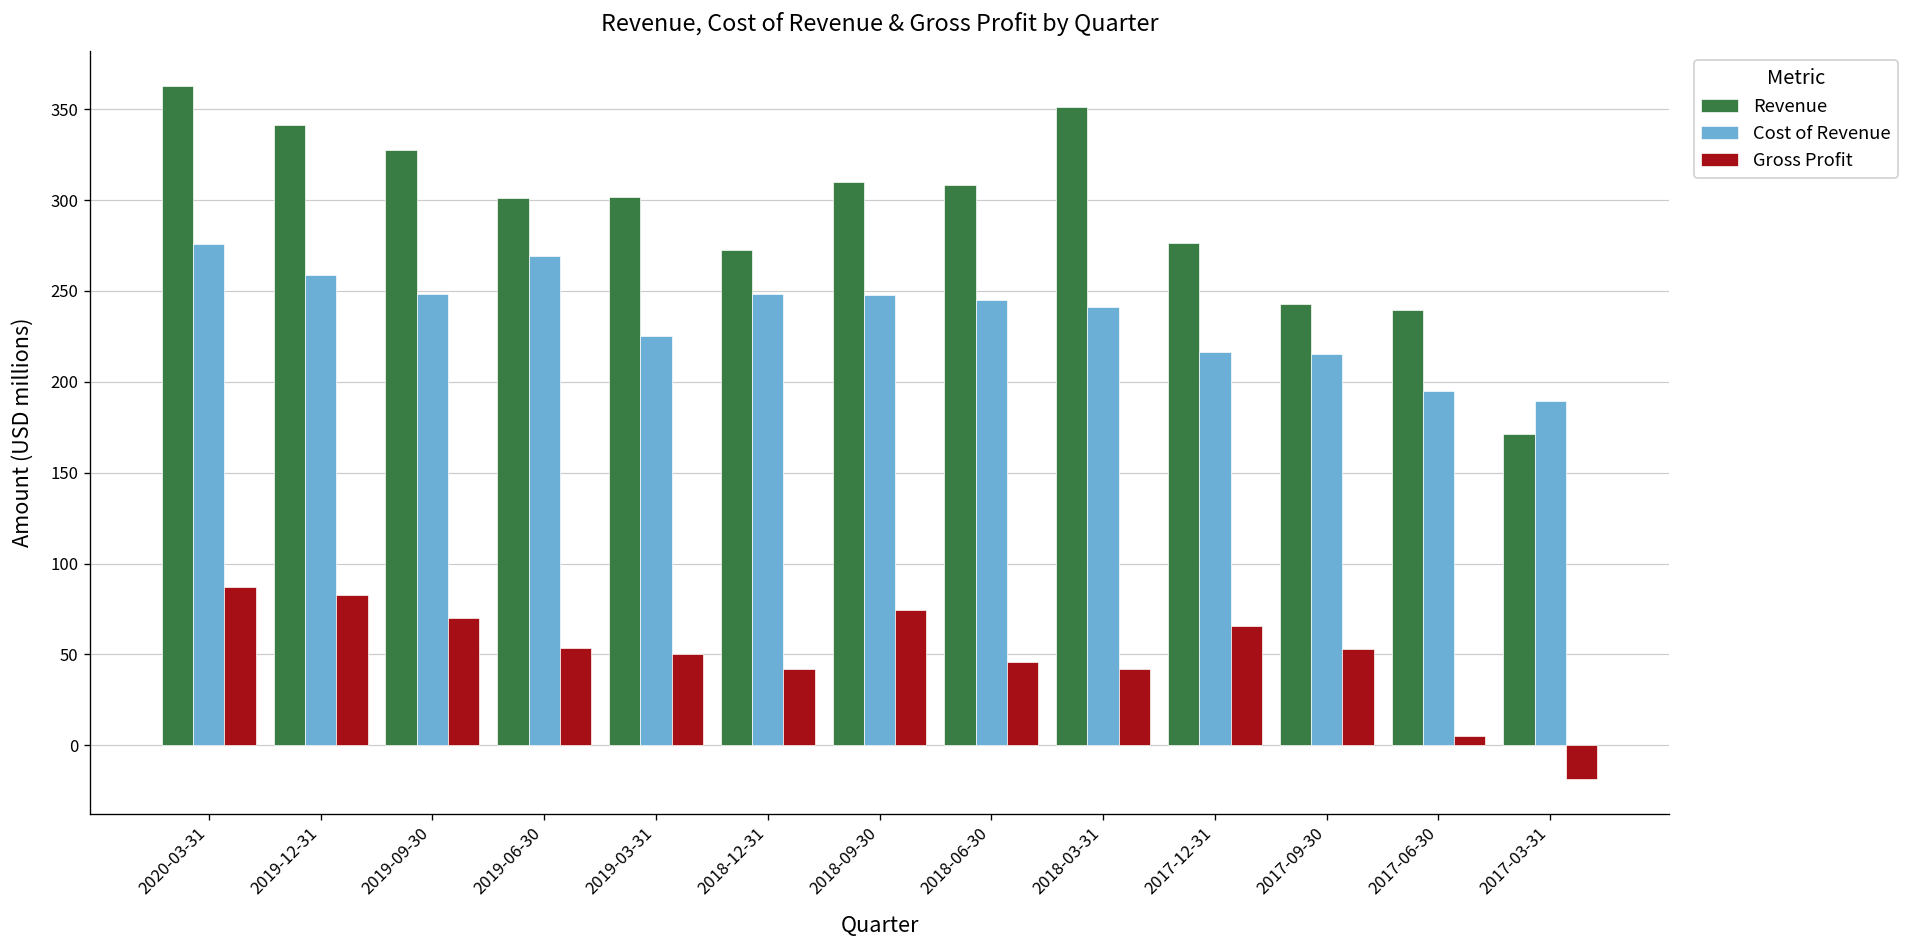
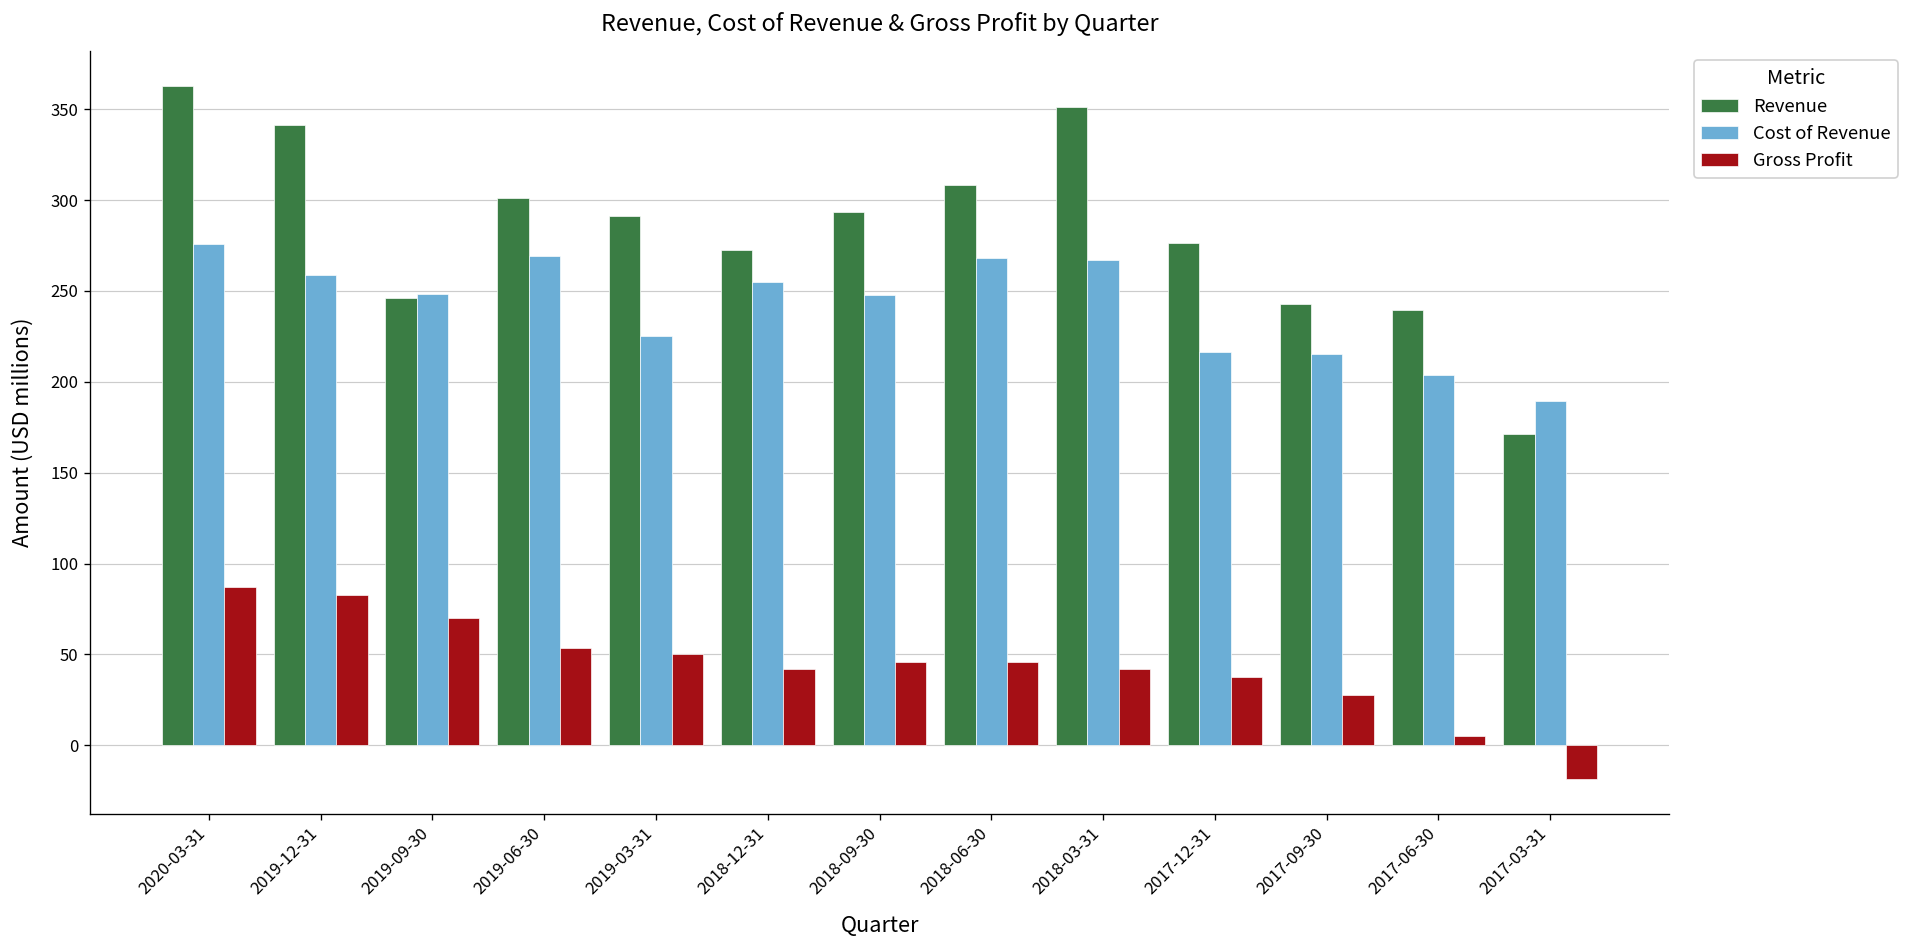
Revenue, 2019-09-30: 327 -> 246
Revenue, 2019-03-31: 302 -> 291
Cost of Revenue, 2018-12-31: 248 -> 255
Revenue, 2018-09-30: 310 -> 294
Gross Profit, 2018-09-30: 74 -> 46
Cost of Revenue, 2018-06-30: 245 -> 268
Cost of Revenue, 2018-03-31: 241 -> 267
Gross Profit, 2017-12-31: 66 -> 38
Gross Profit, 2017-09-30: 53 -> 28
Cost of Revenue, 2017-06-30: 195 -> 204
